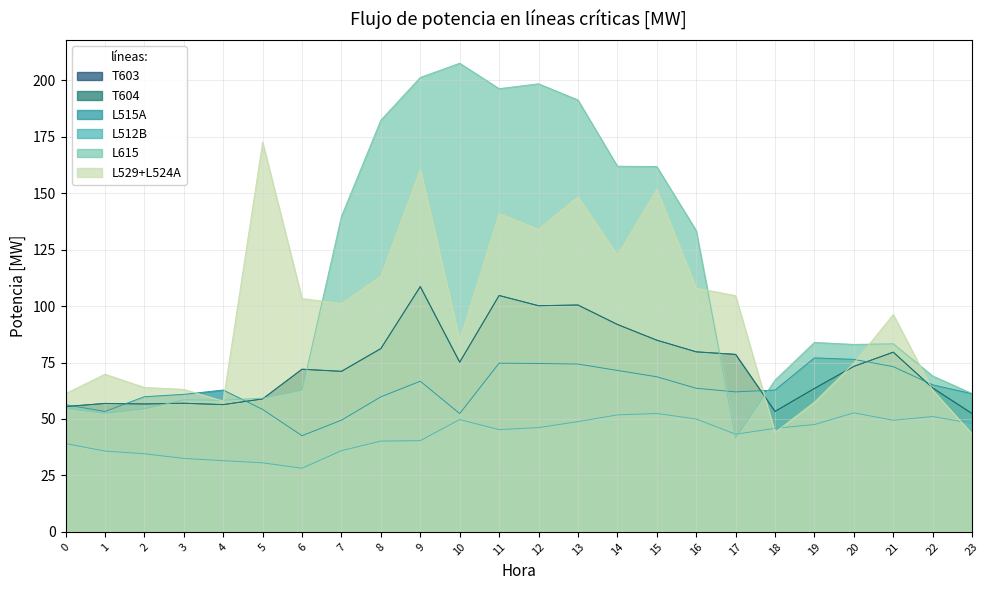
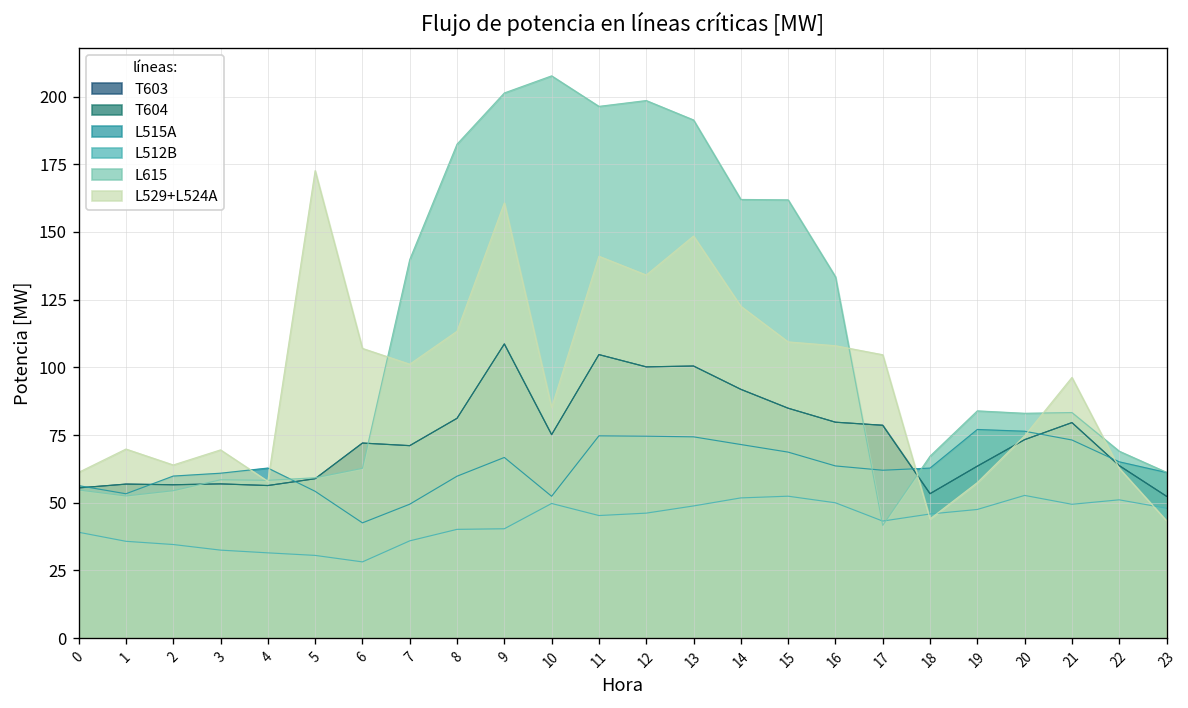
L529+L524A, 3: 63 -> 70
L529+L524A, 6: 103 -> 107
L529+L524A, 15: 152 -> 109
